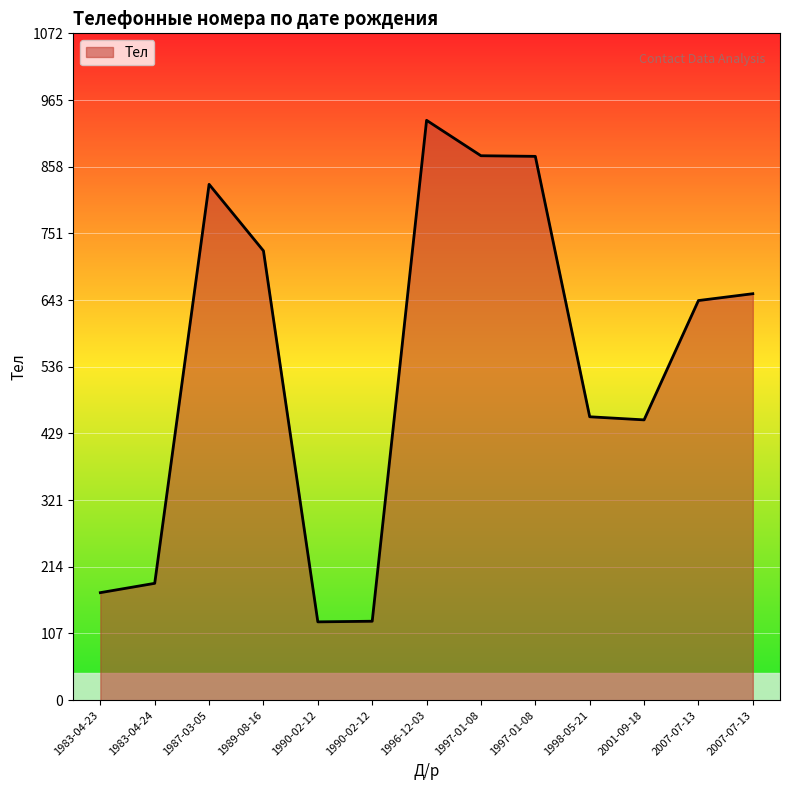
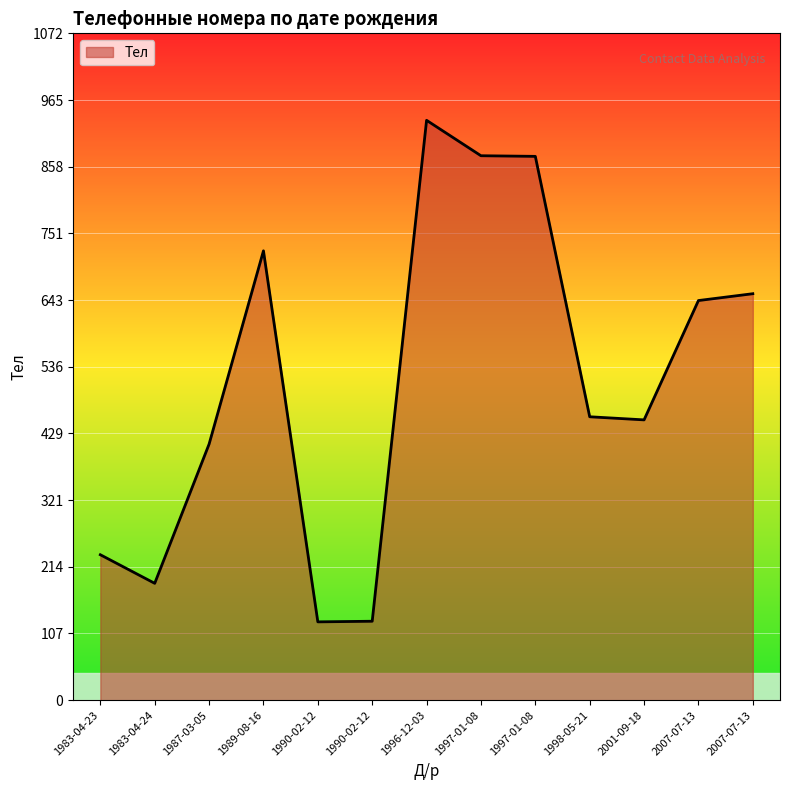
1983-04-23: 170 -> 230
1987-03-05: 830 -> 410
